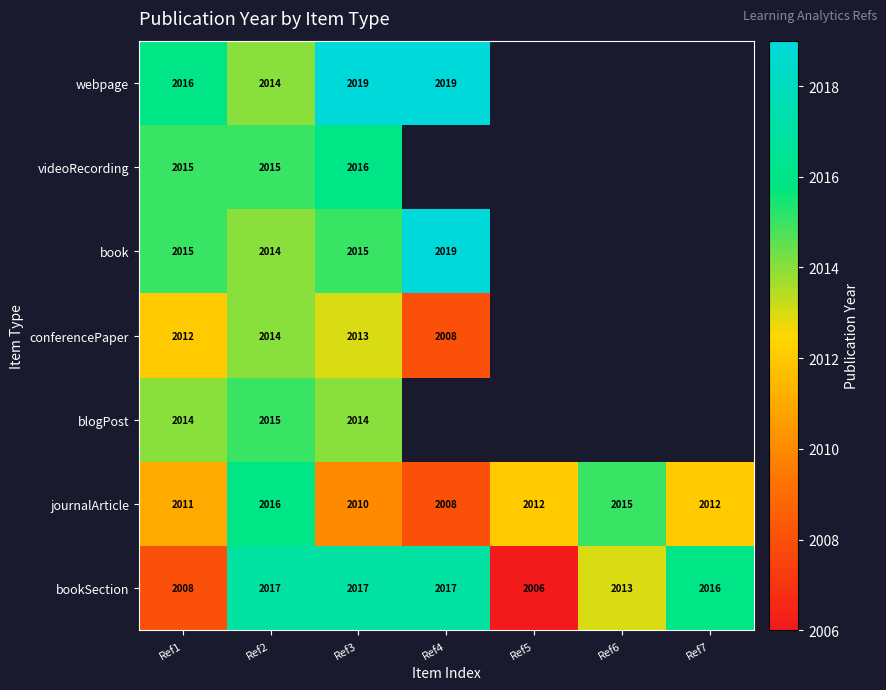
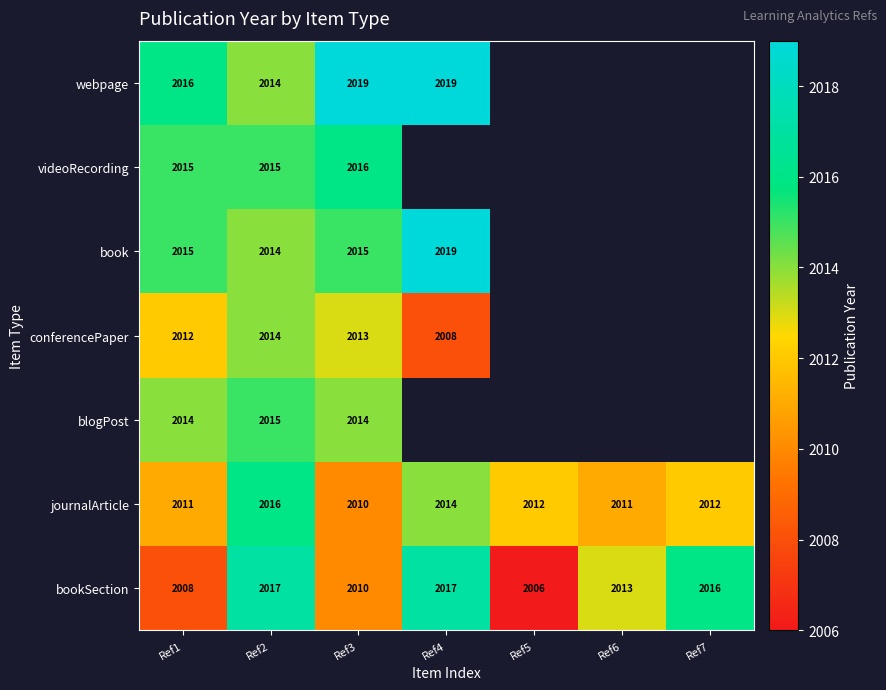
journalArticle, Ref4: 2008 -> 2014
journalArticle, Ref6: 2015 -> 2011
bookSection, Ref3: 2017 -> 2010
